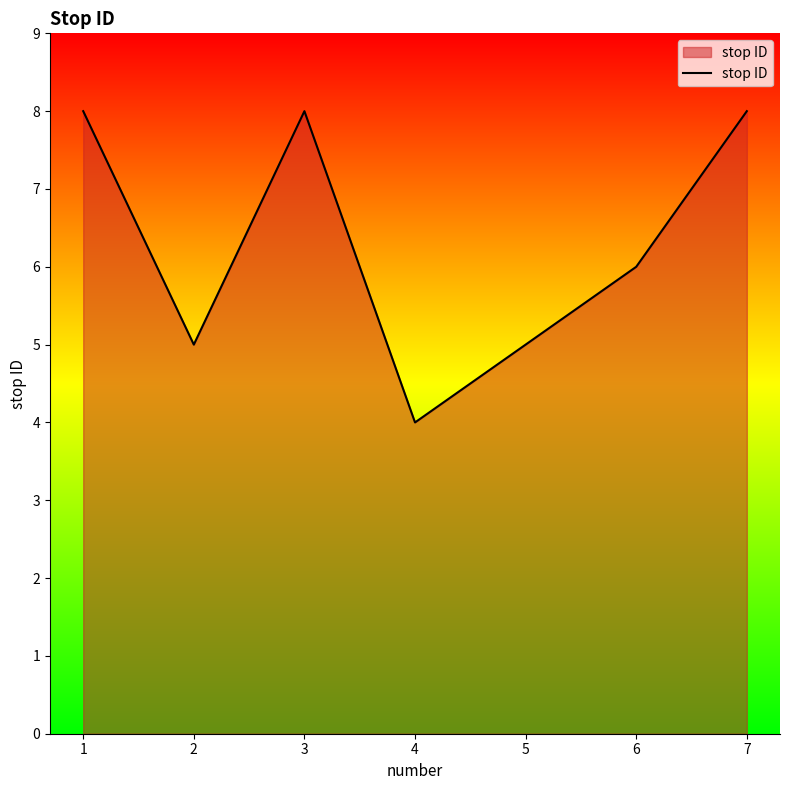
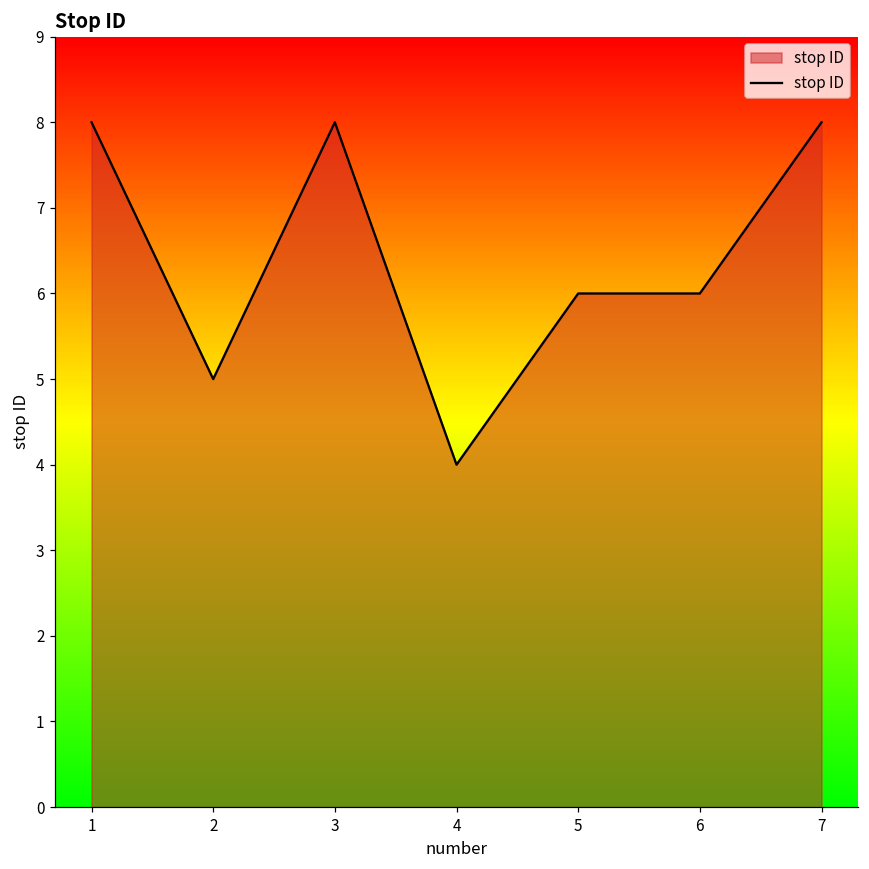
5: 5 -> 6
